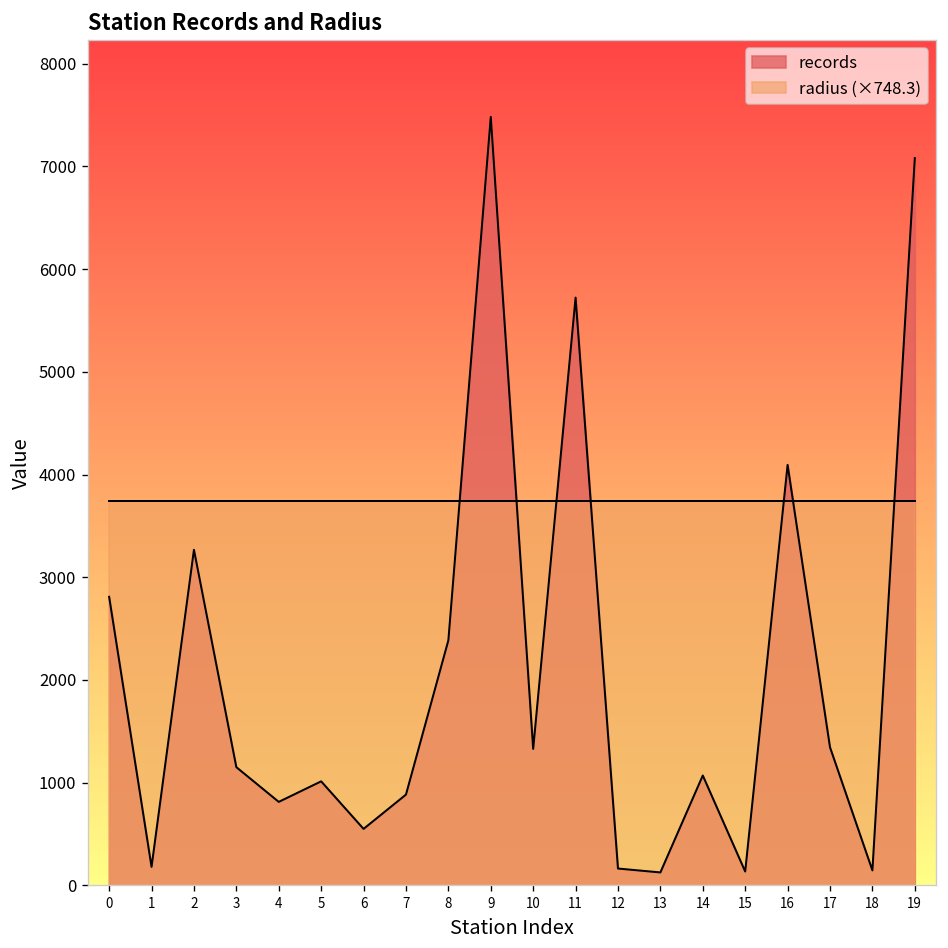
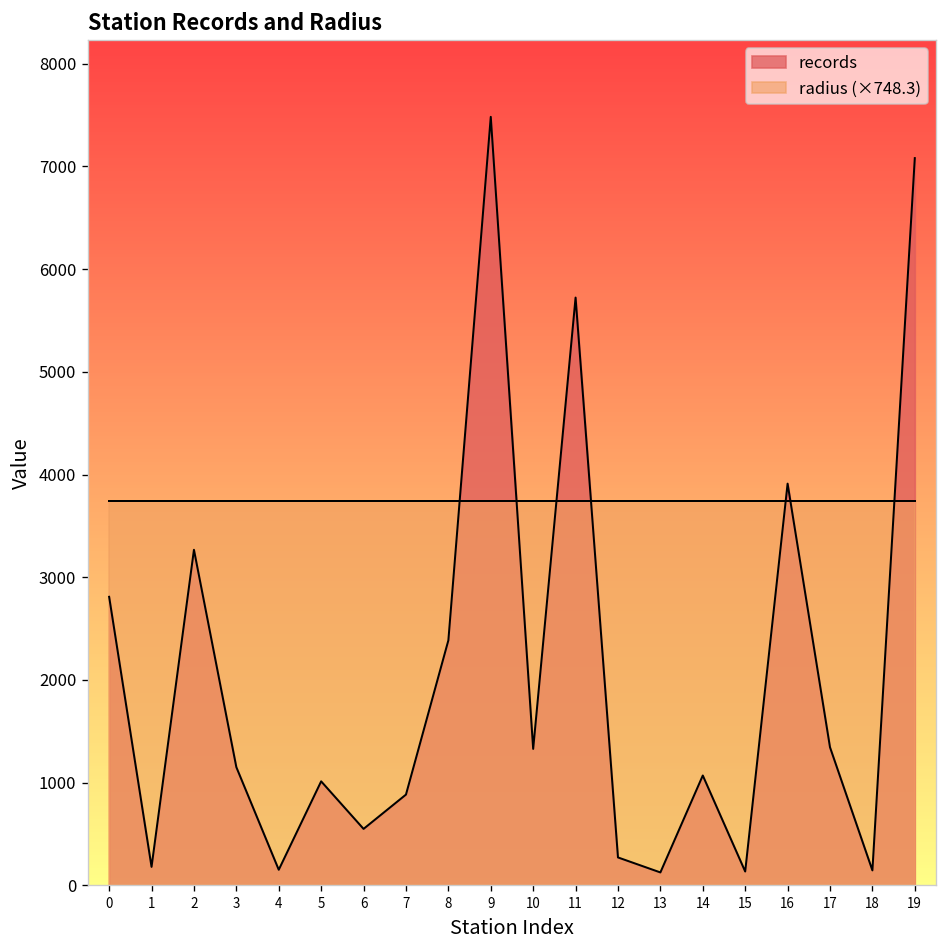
records, 4: 800 -> 200
records, 12: 200 -> 300
records, 16: 4100 -> 3900
